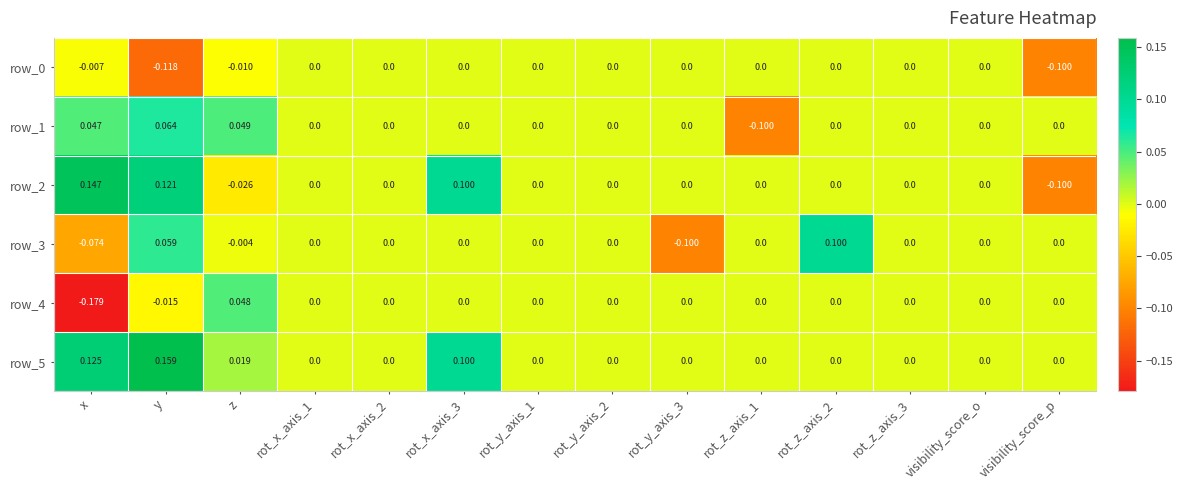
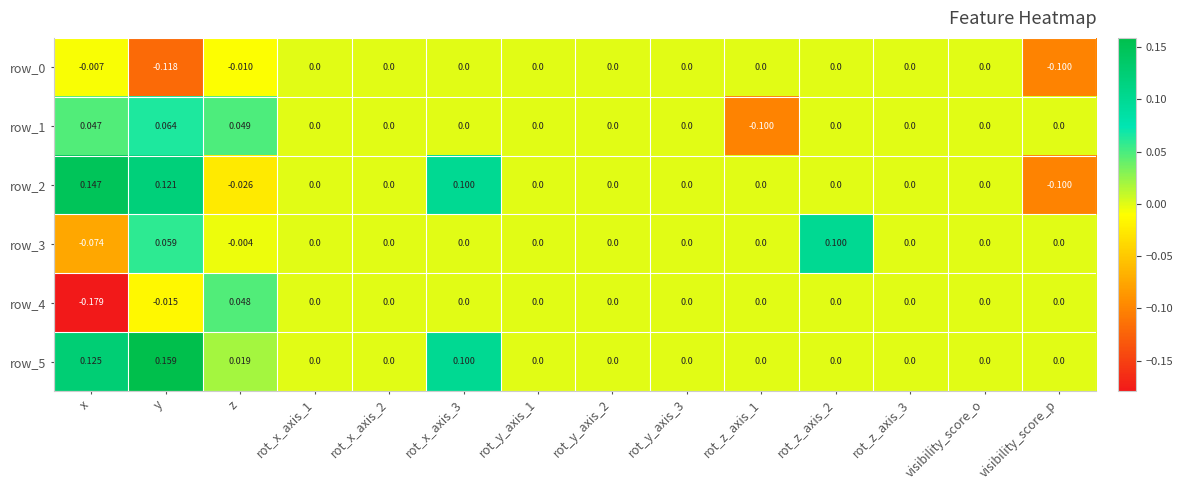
row_3, rot_y_axis_3: -0.100 -> 0.0
